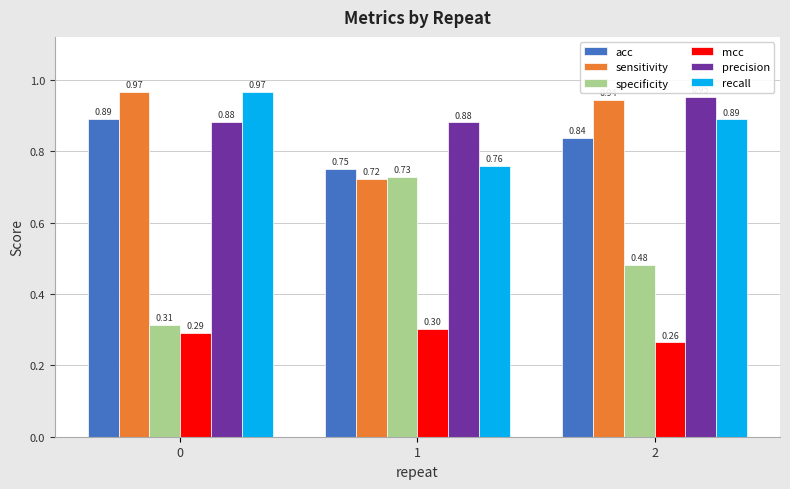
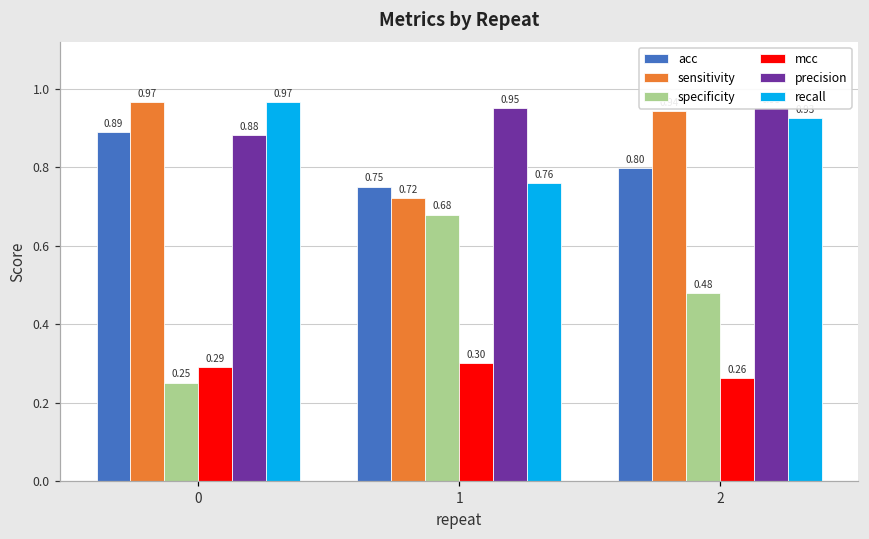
specificity, 0: 0.31 -> 0.25
specificity, 1: 0.73 -> 0.68
precision, 1: 0.88 -> 0.95
acc, 2: 0.84 -> 0.80
recall, 2: 0.89 -> 0.93
